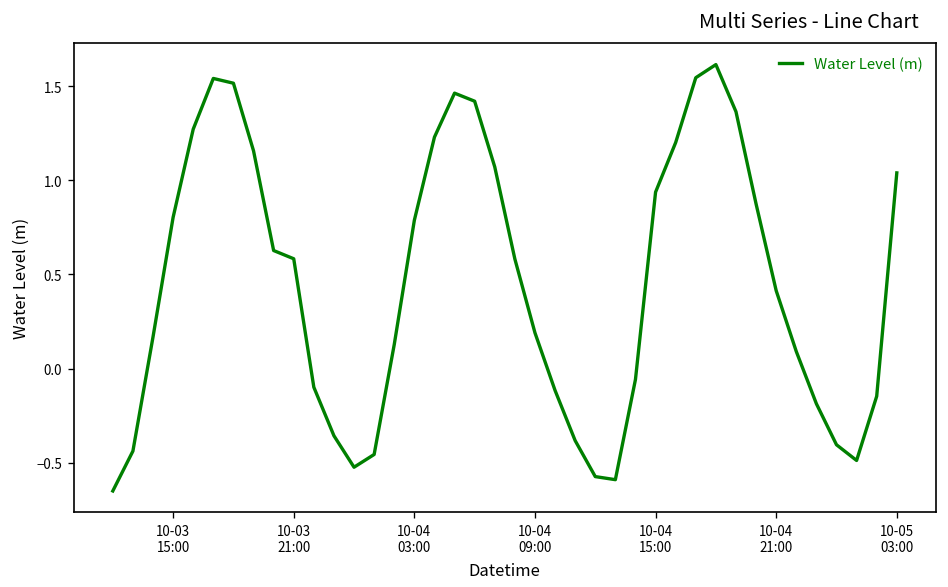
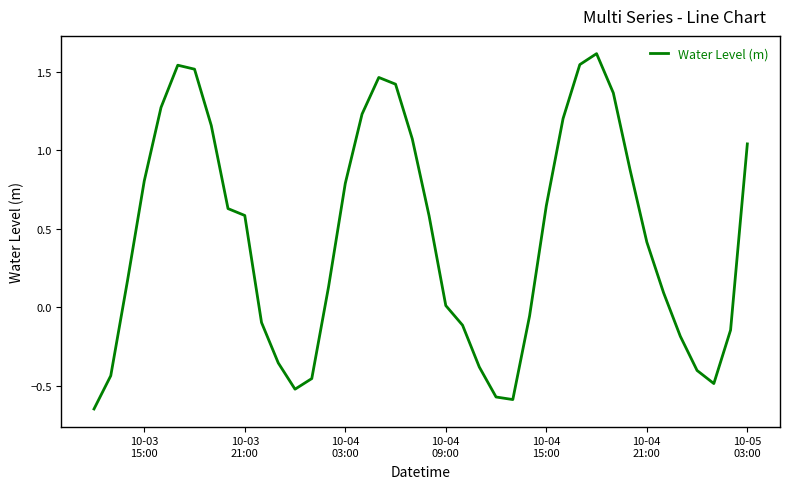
10-04 09:00: 0.19 -> 0.01
10-04 15:00: 0.94 -> 0.65
